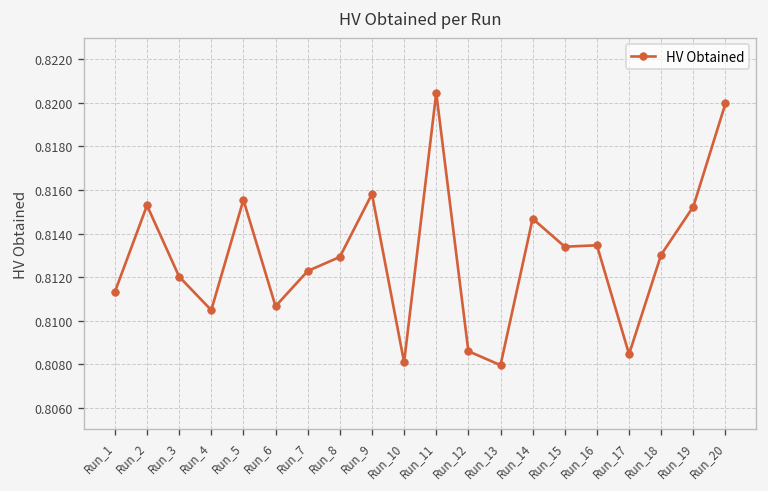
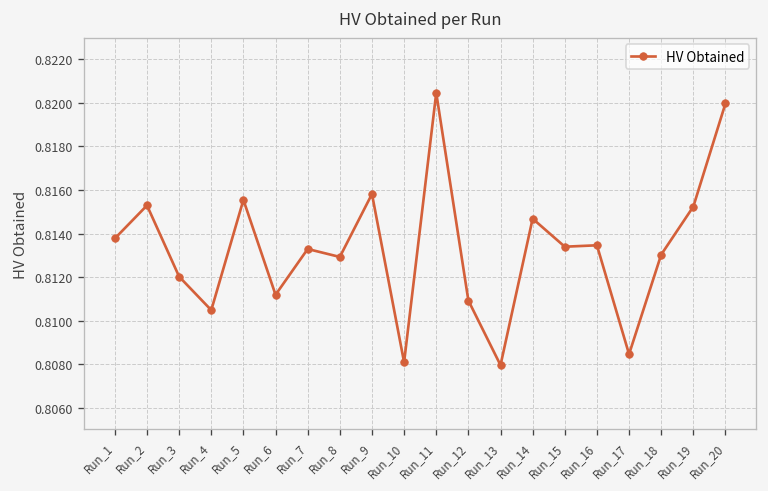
Run_1: 0.8113 -> 0.8138
Run_6: 0.8107 -> 0.8112
Run_7: 0.8123 -> 0.8133
Run_12: 0.8086 -> 0.8109
